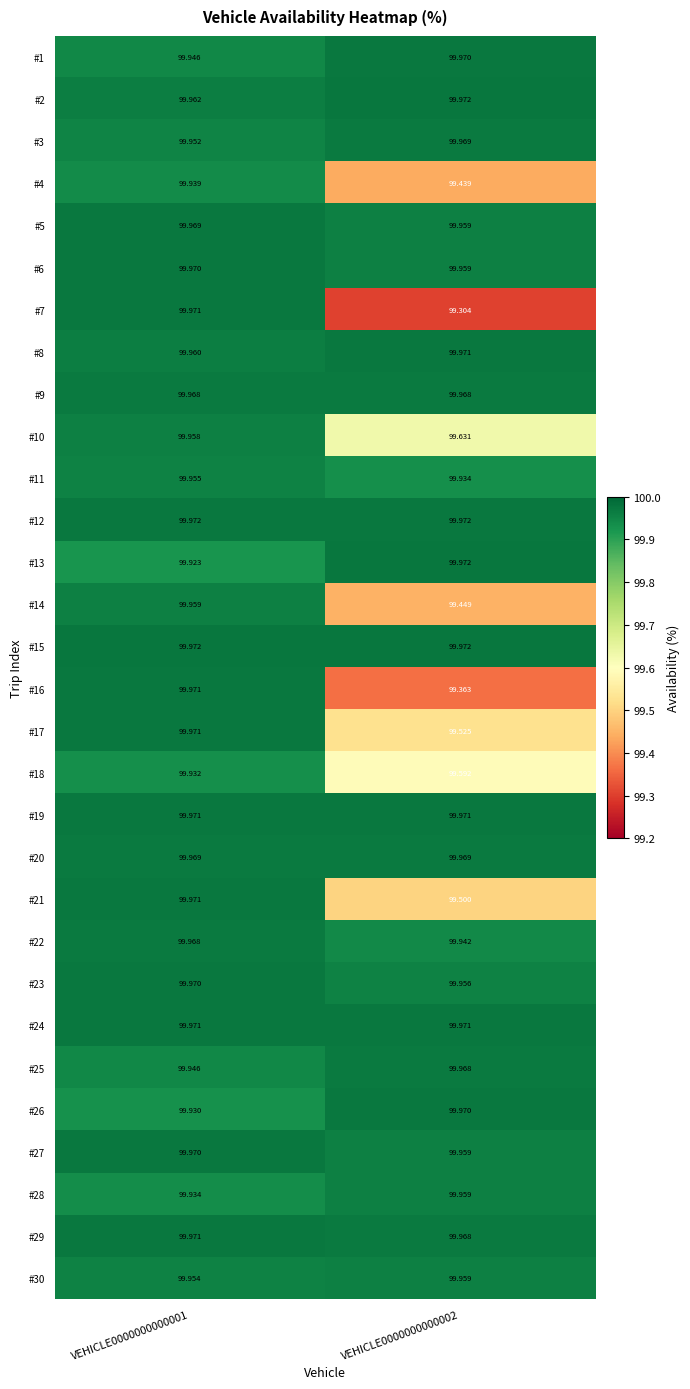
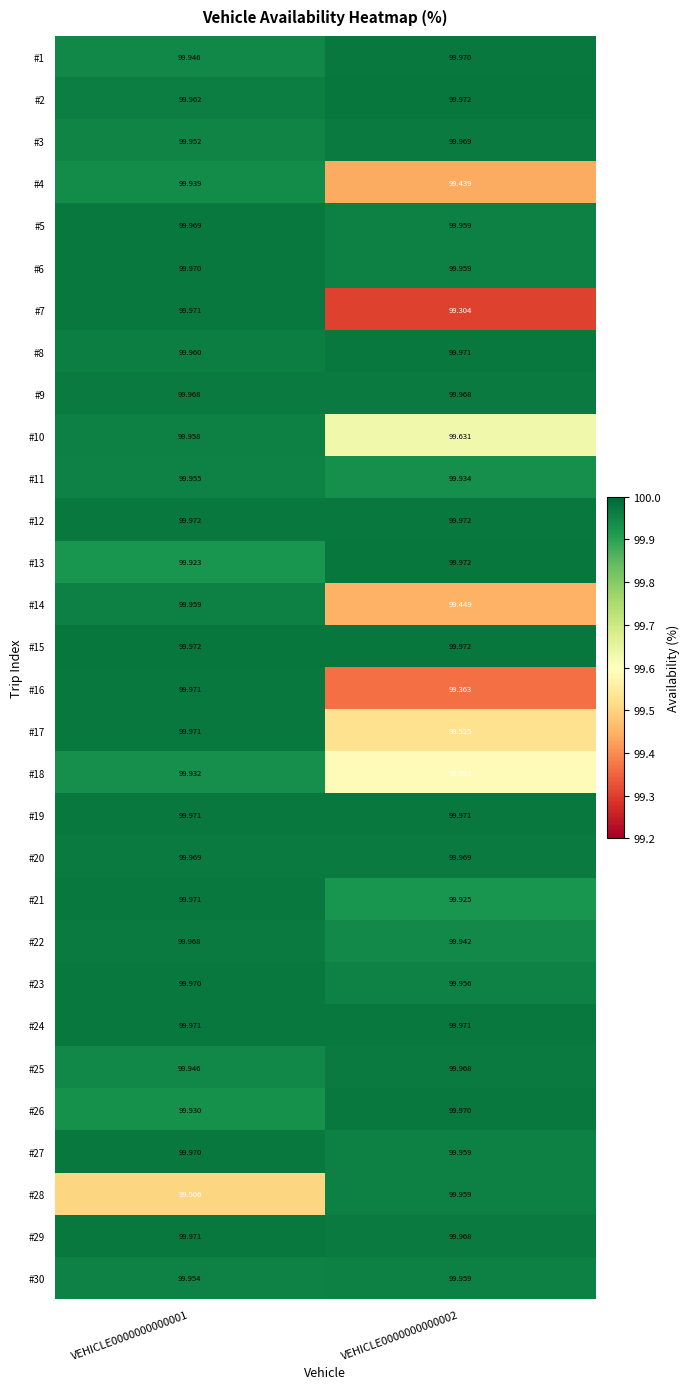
#21, VEHICLE0000000000002: 99.500 -> 99.925
#28, VEHICLE0000000000001: 99.934 -> 99.506
